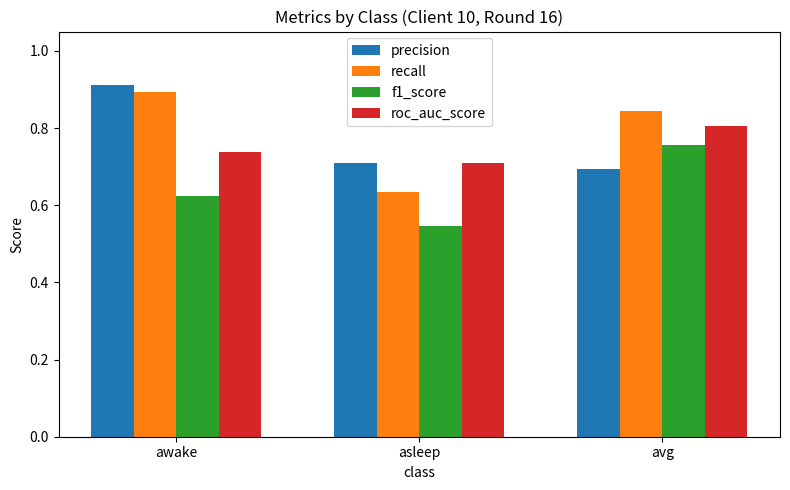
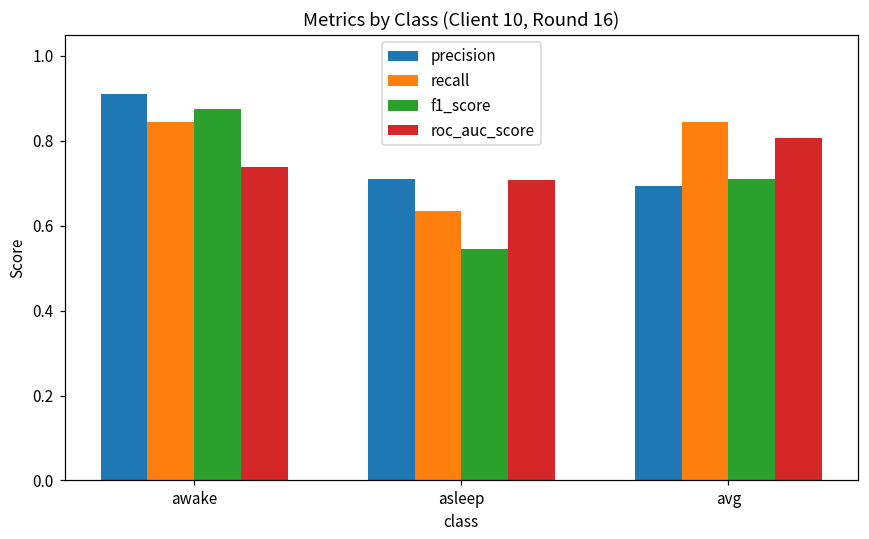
recall, awake: 0.89 -> 0.84
f1_score, awake: 0.62 -> 0.88
f1_score, avg: 0.76 -> 0.71
